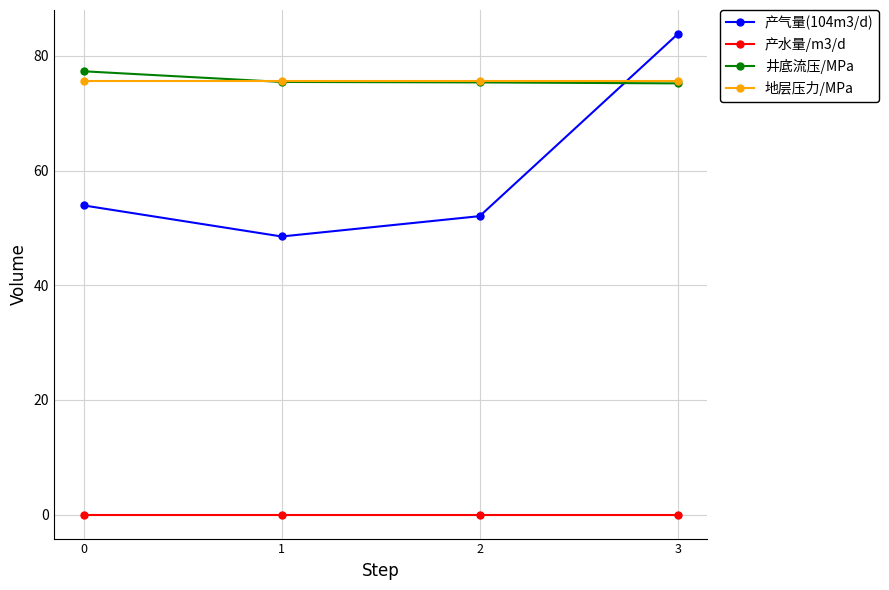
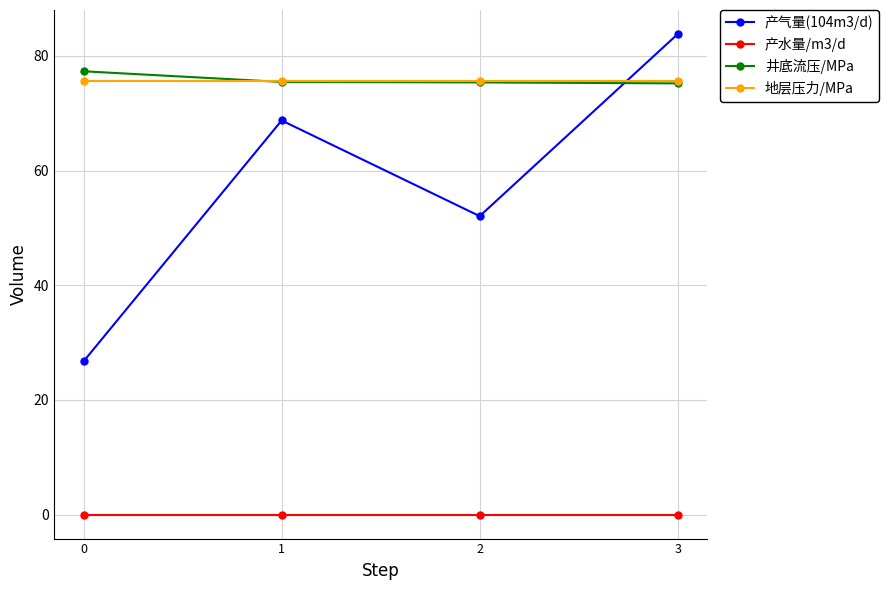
产气量(104m3/d), 0: 54 -> 27
产气量(104m3/d), 1: 49 -> 69
